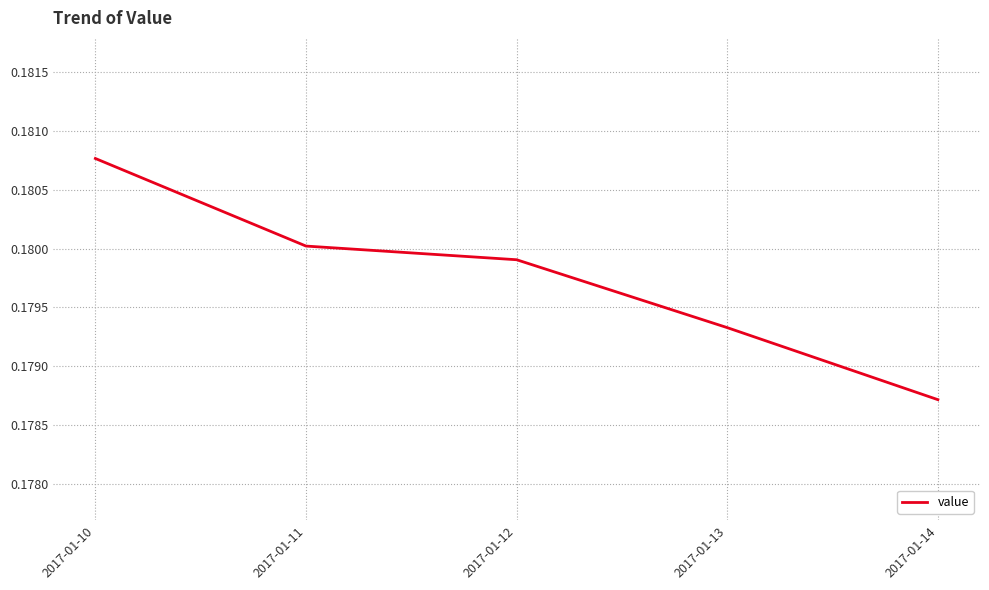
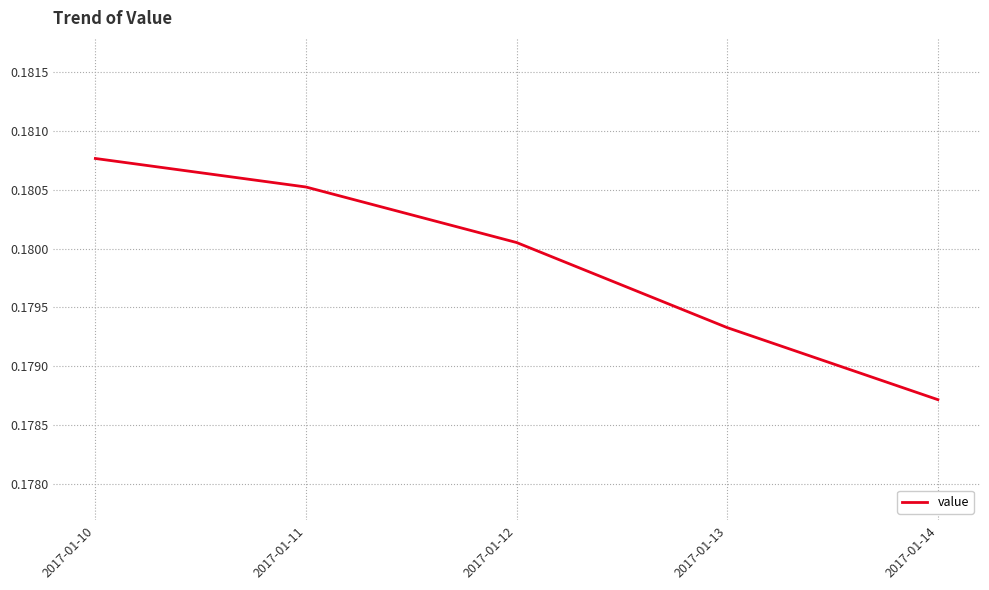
2017-01-11: 0.18002 -> 0.18052
2017-01-12: 0.17991 -> 0.18005
